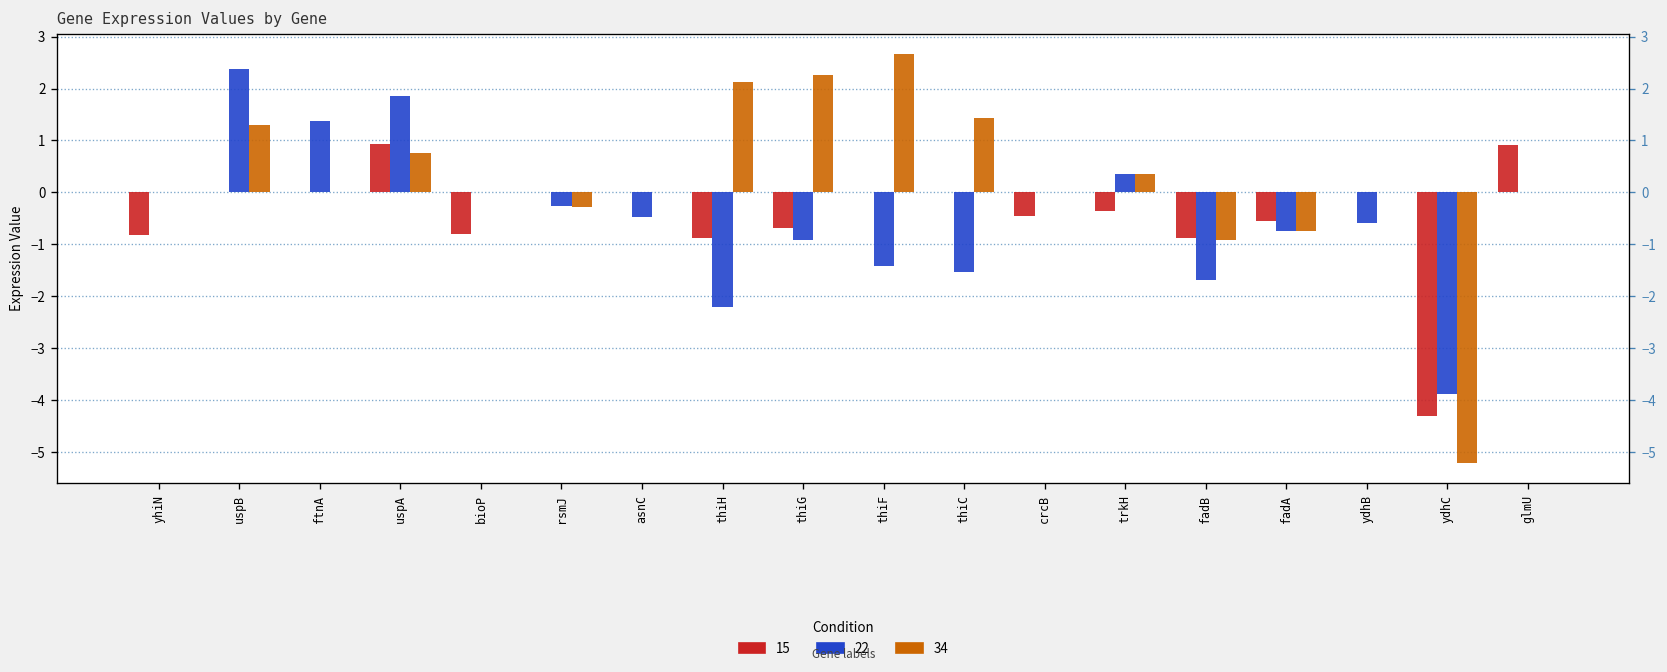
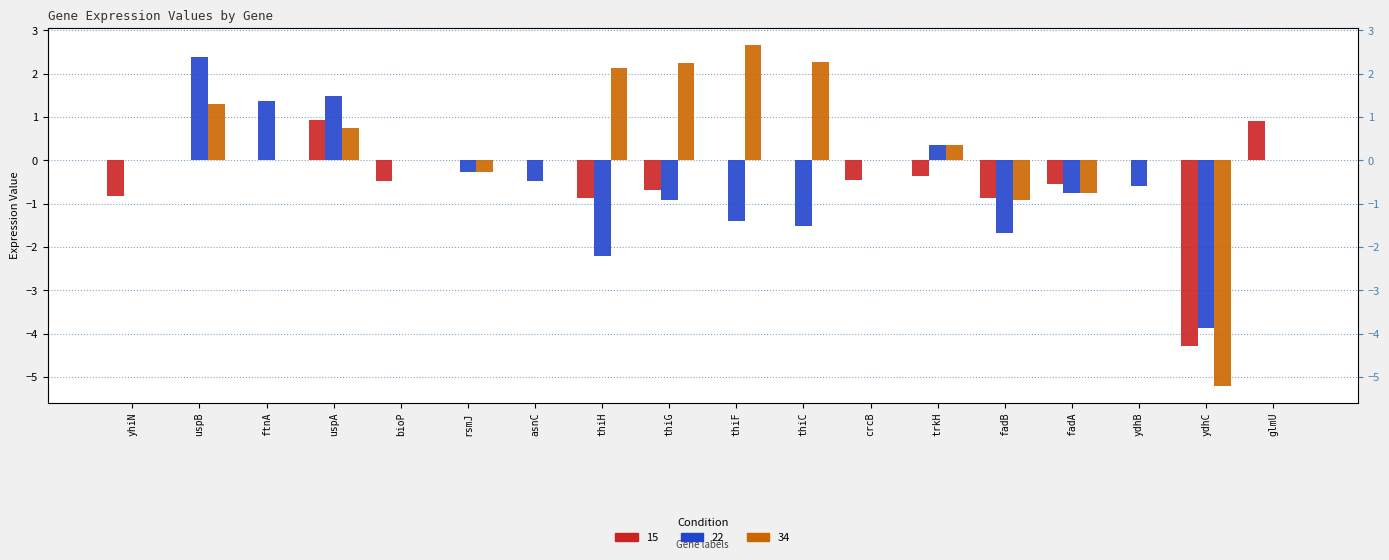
22, uspA: 1.9 -> 1.5
15, bioP: -0.8 -> -0.5
34, thiC: 1.4 -> 2.3
